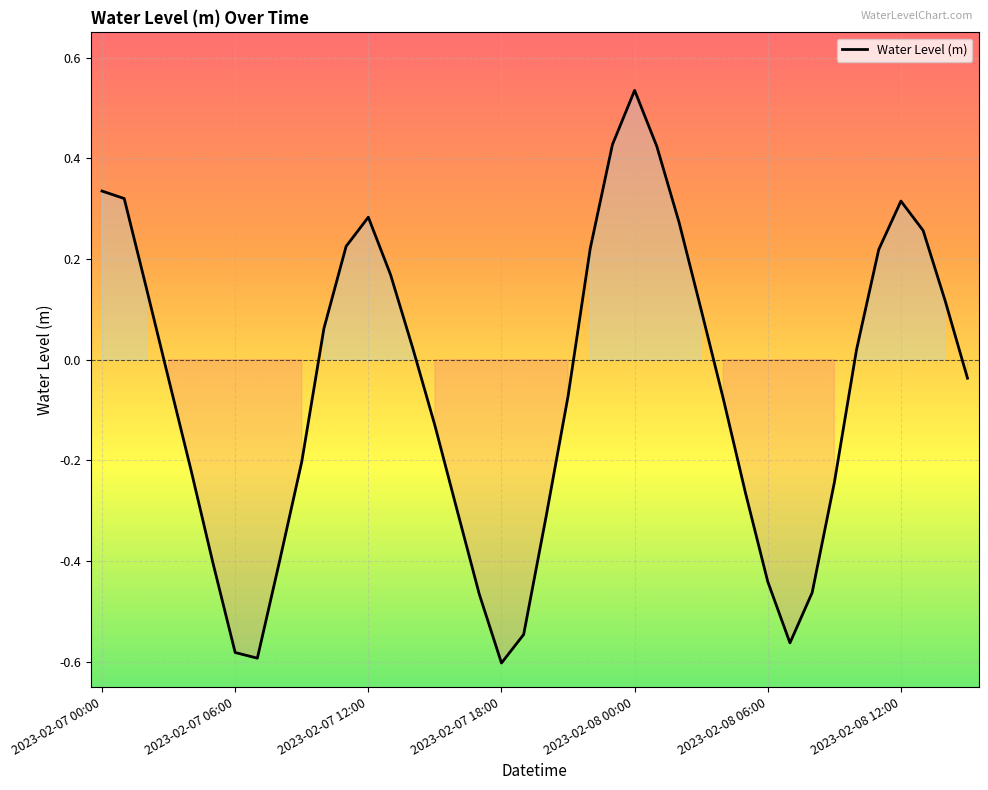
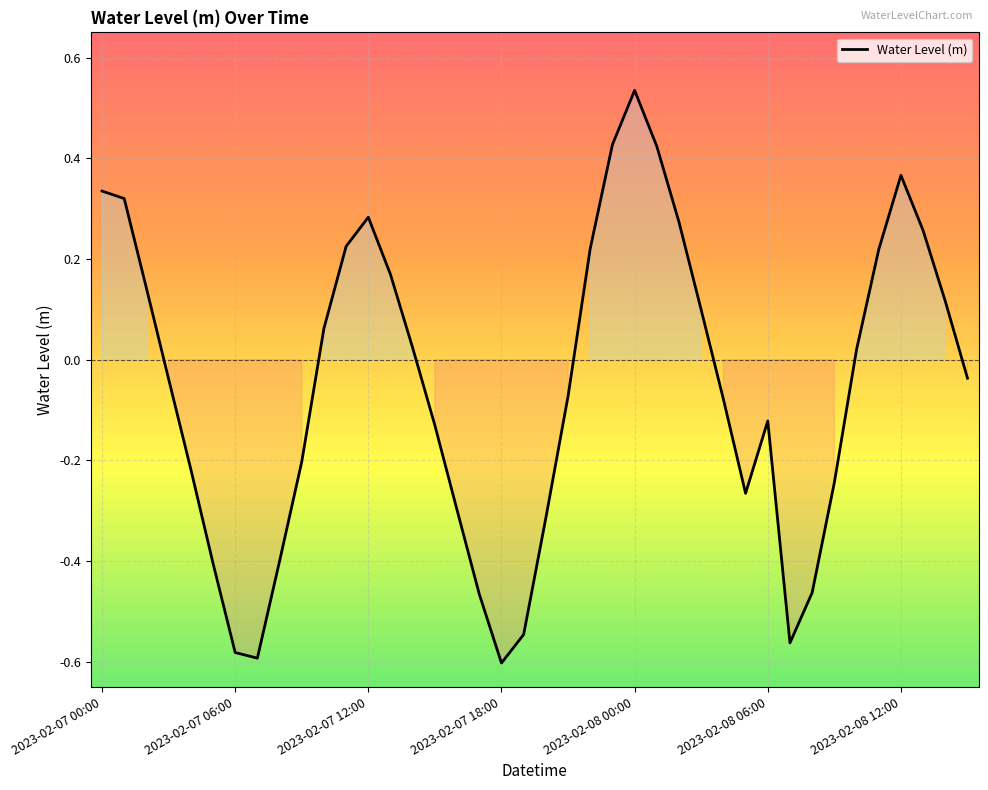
2023-02-08 06:00: -0.44 -> -0.12
2023-02-08 12:00: 0.31 -> 0.37
